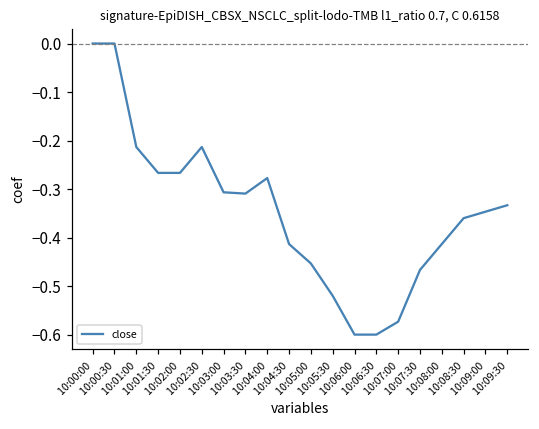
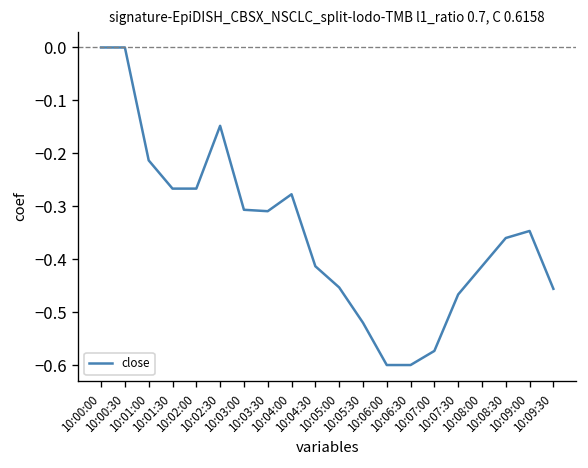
10:02:30: -0.21 -> -0.15
10:09:30: -0.33 -> -0.46
